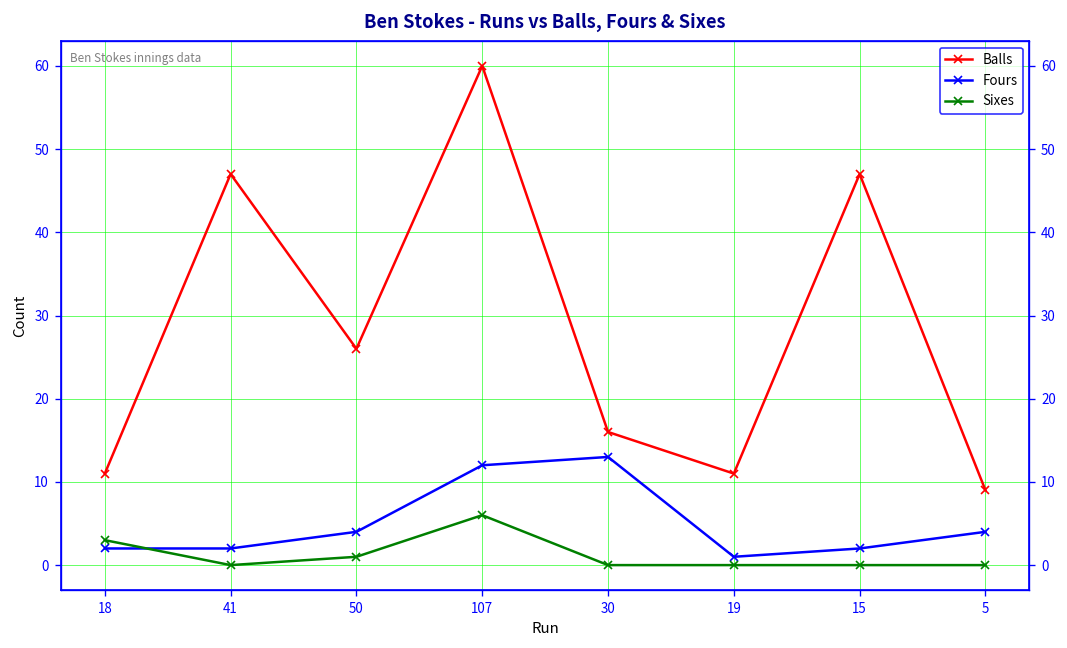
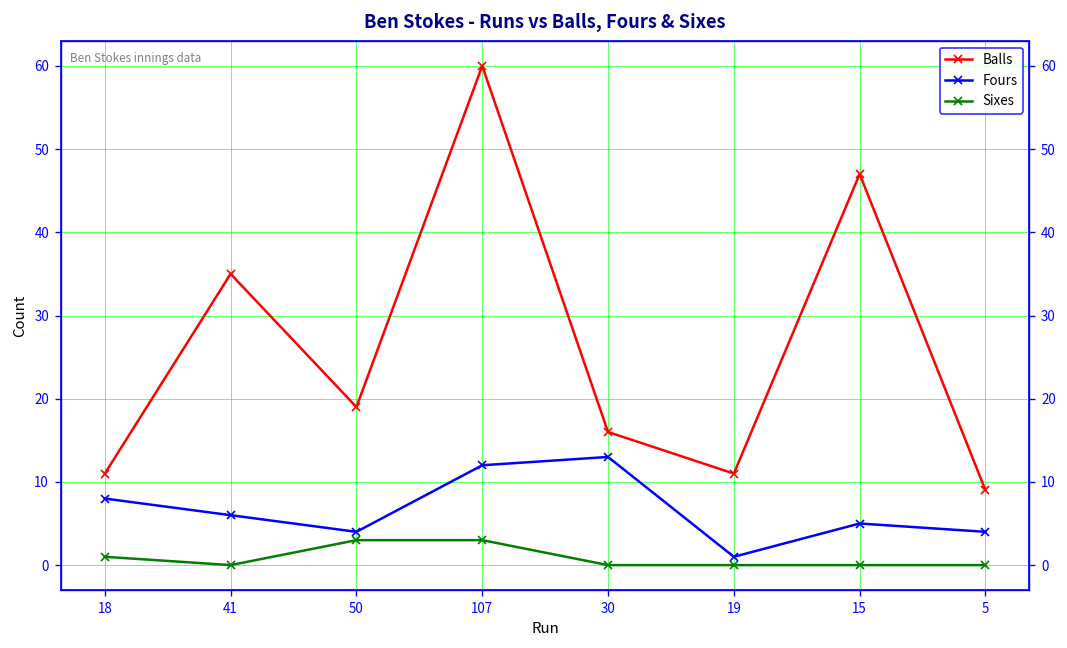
Fours, 18: 2 -> 8
Sixes, 18: 3 -> 1
Balls, 41: 47 -> 35
Fours, 41: 2 -> 6
Balls, 50: 26 -> 19
Sixes, 50: 1 -> 3
Sixes, 107: 6 -> 3
Fours, 15: 2 -> 5
